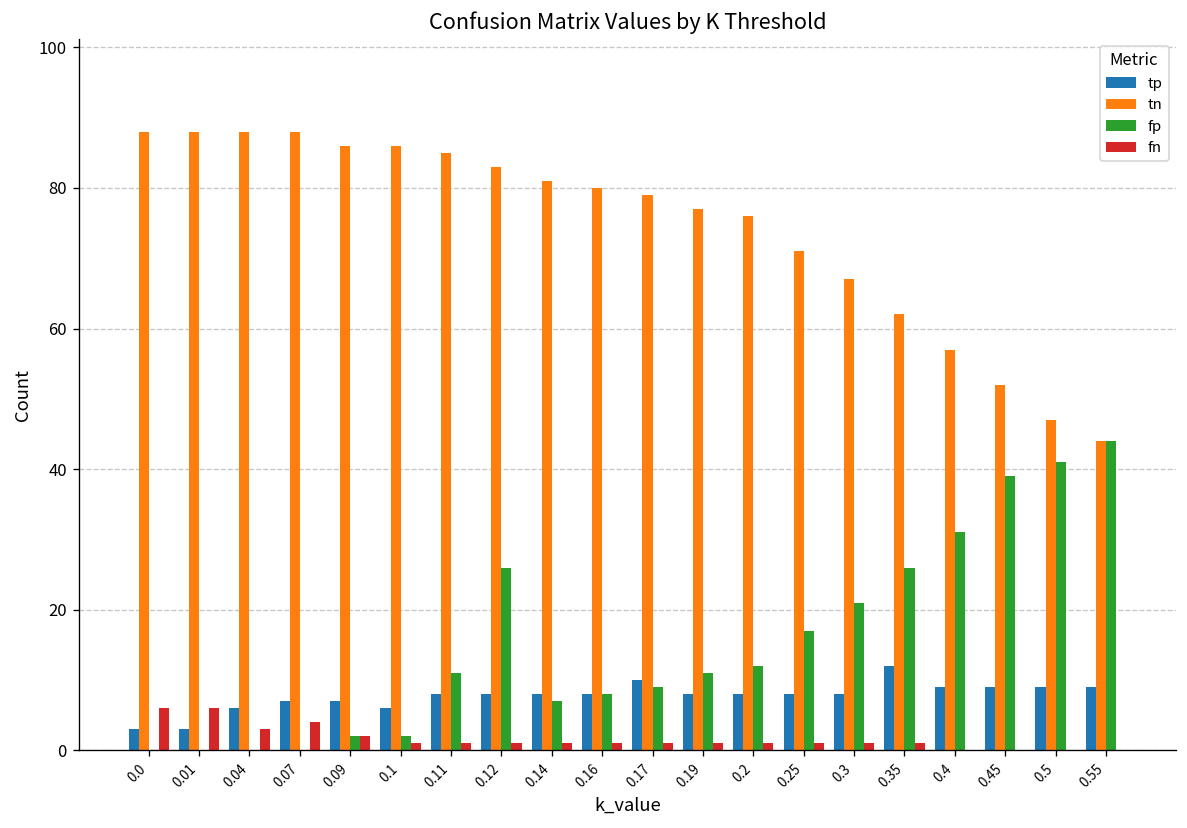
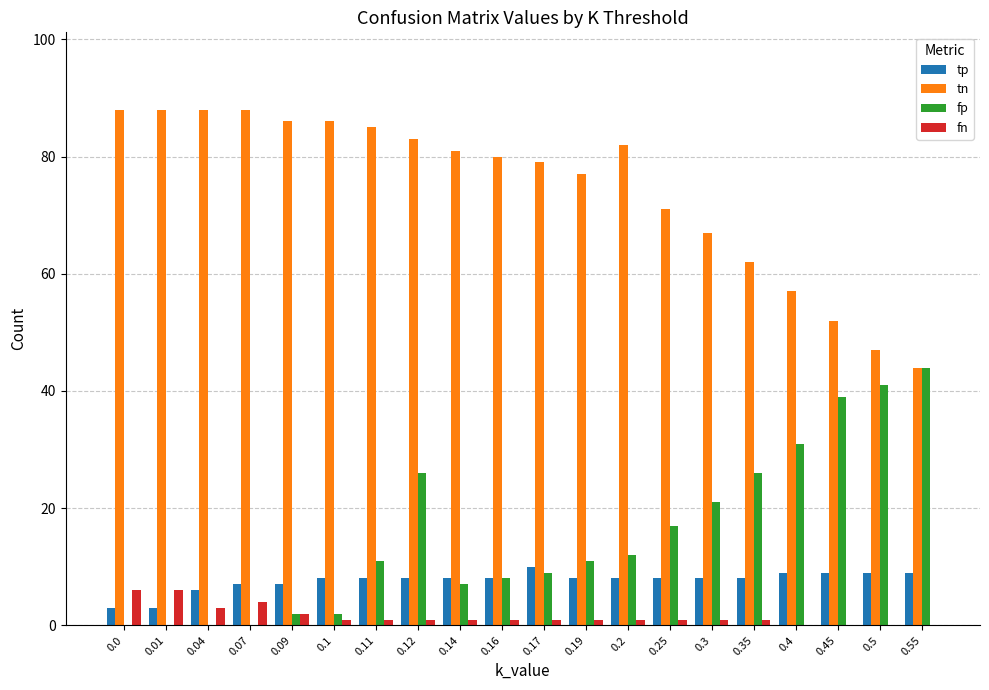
tp, 0.1: 6 -> 8
tn, 0.2: 76 -> 82
tp, 0.35: 12 -> 8
